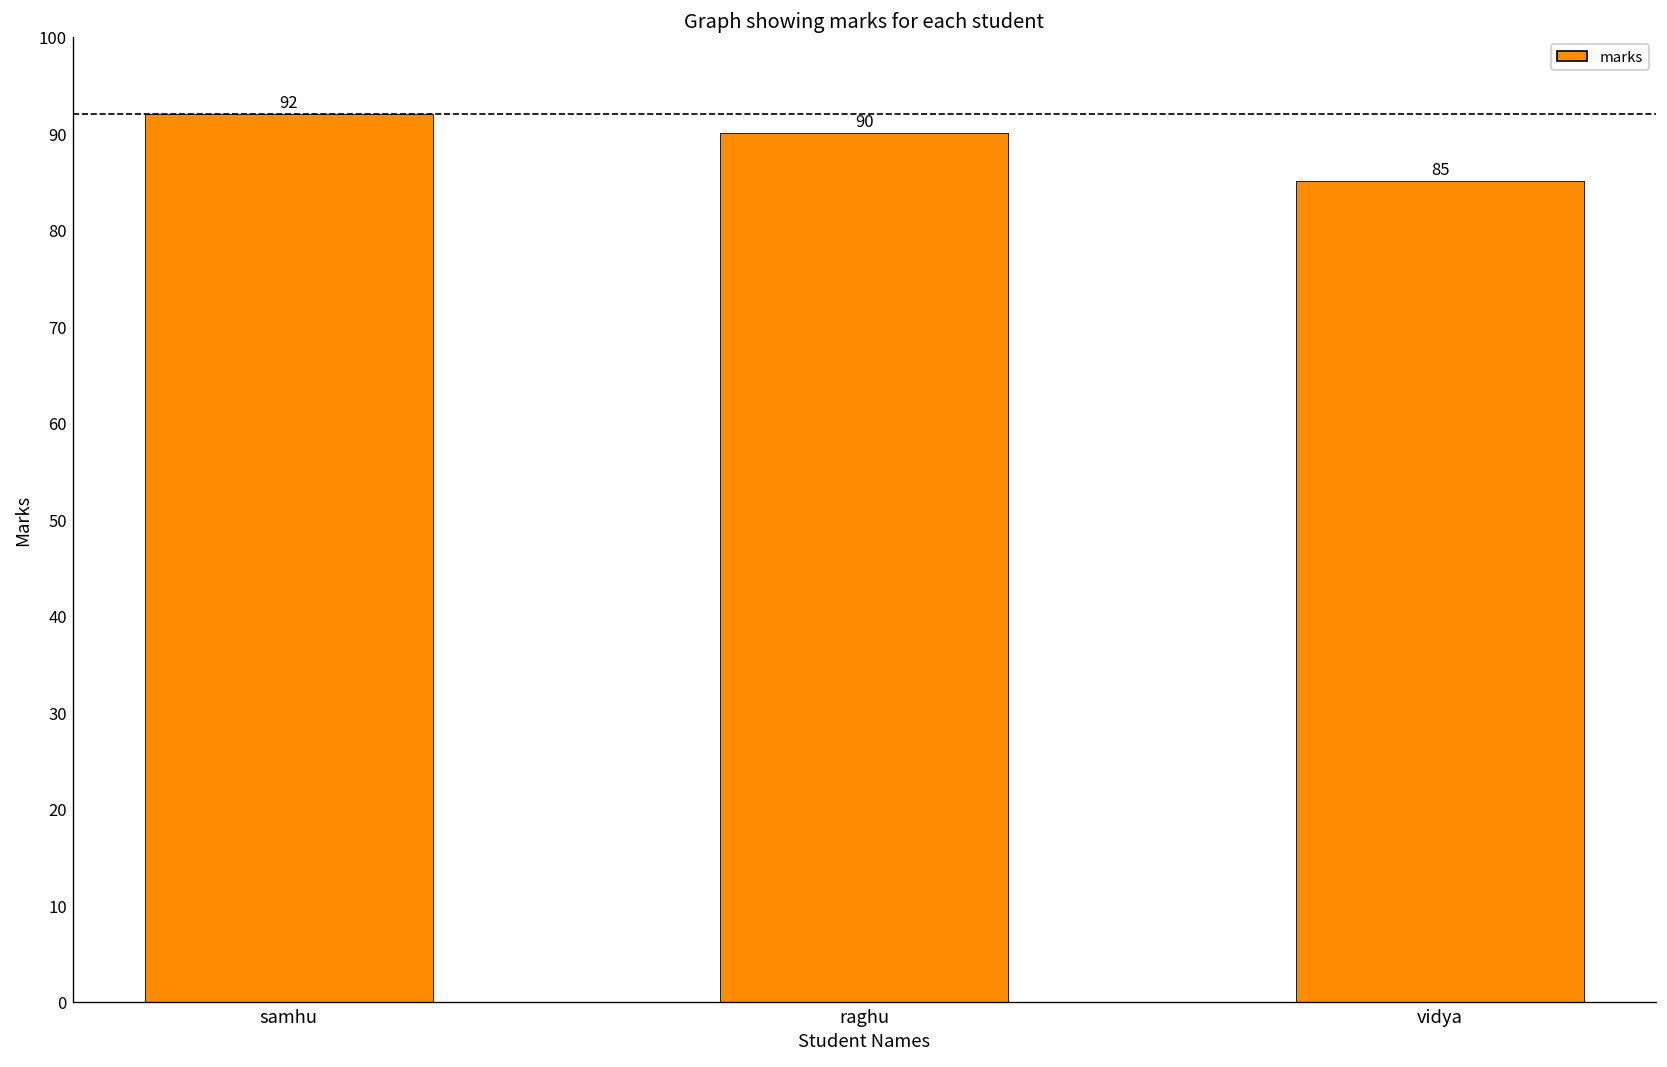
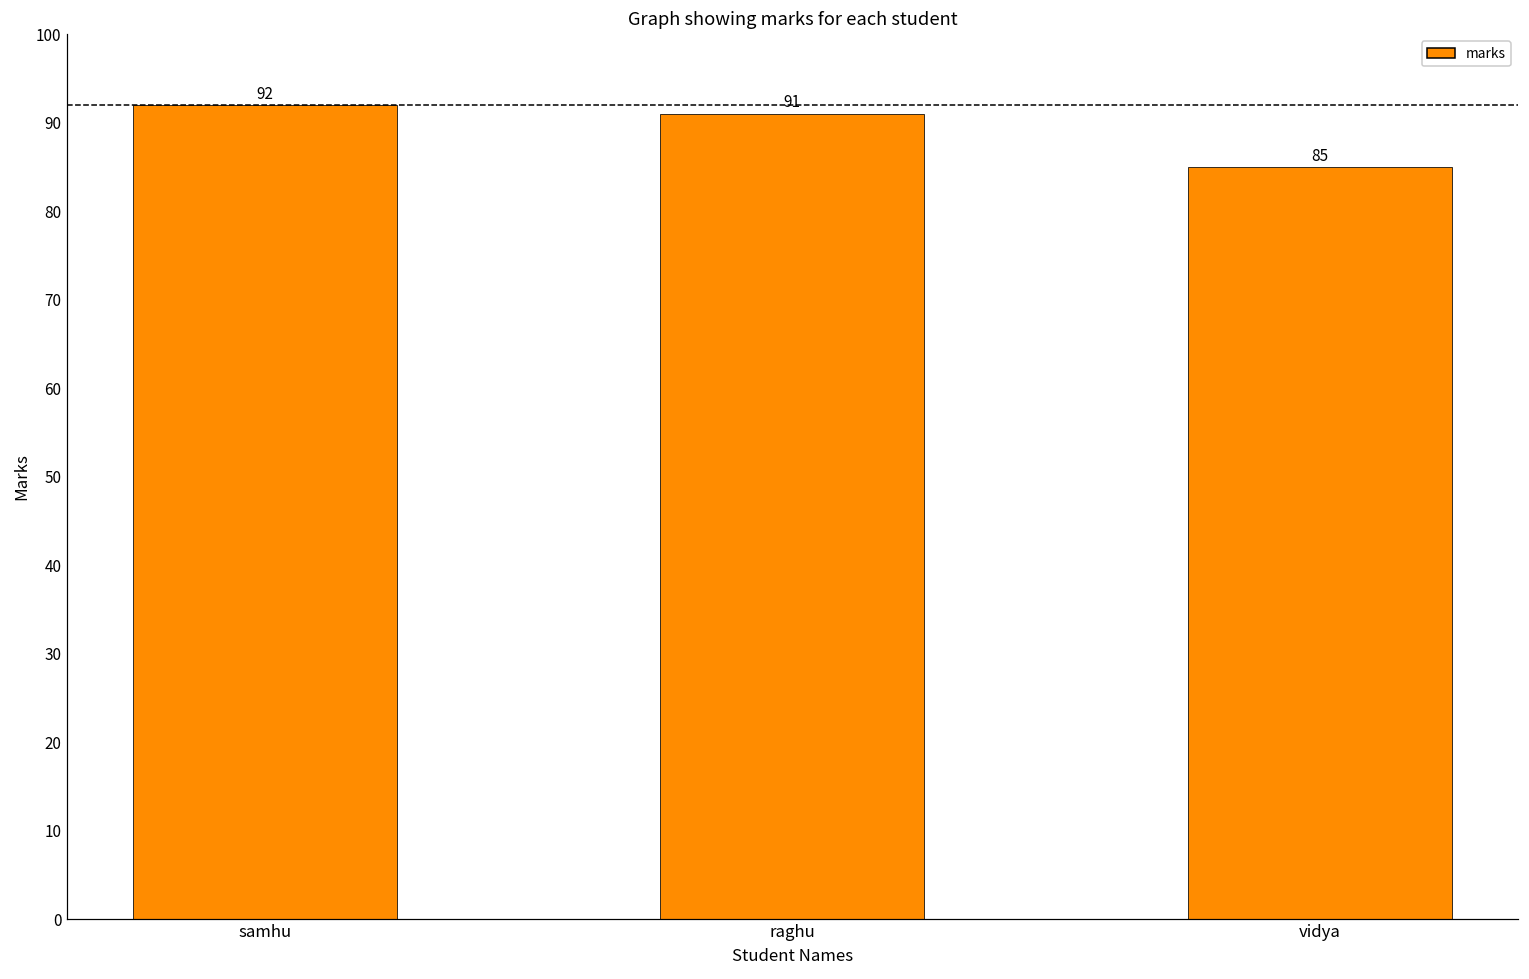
raghu: 90 -> 91
